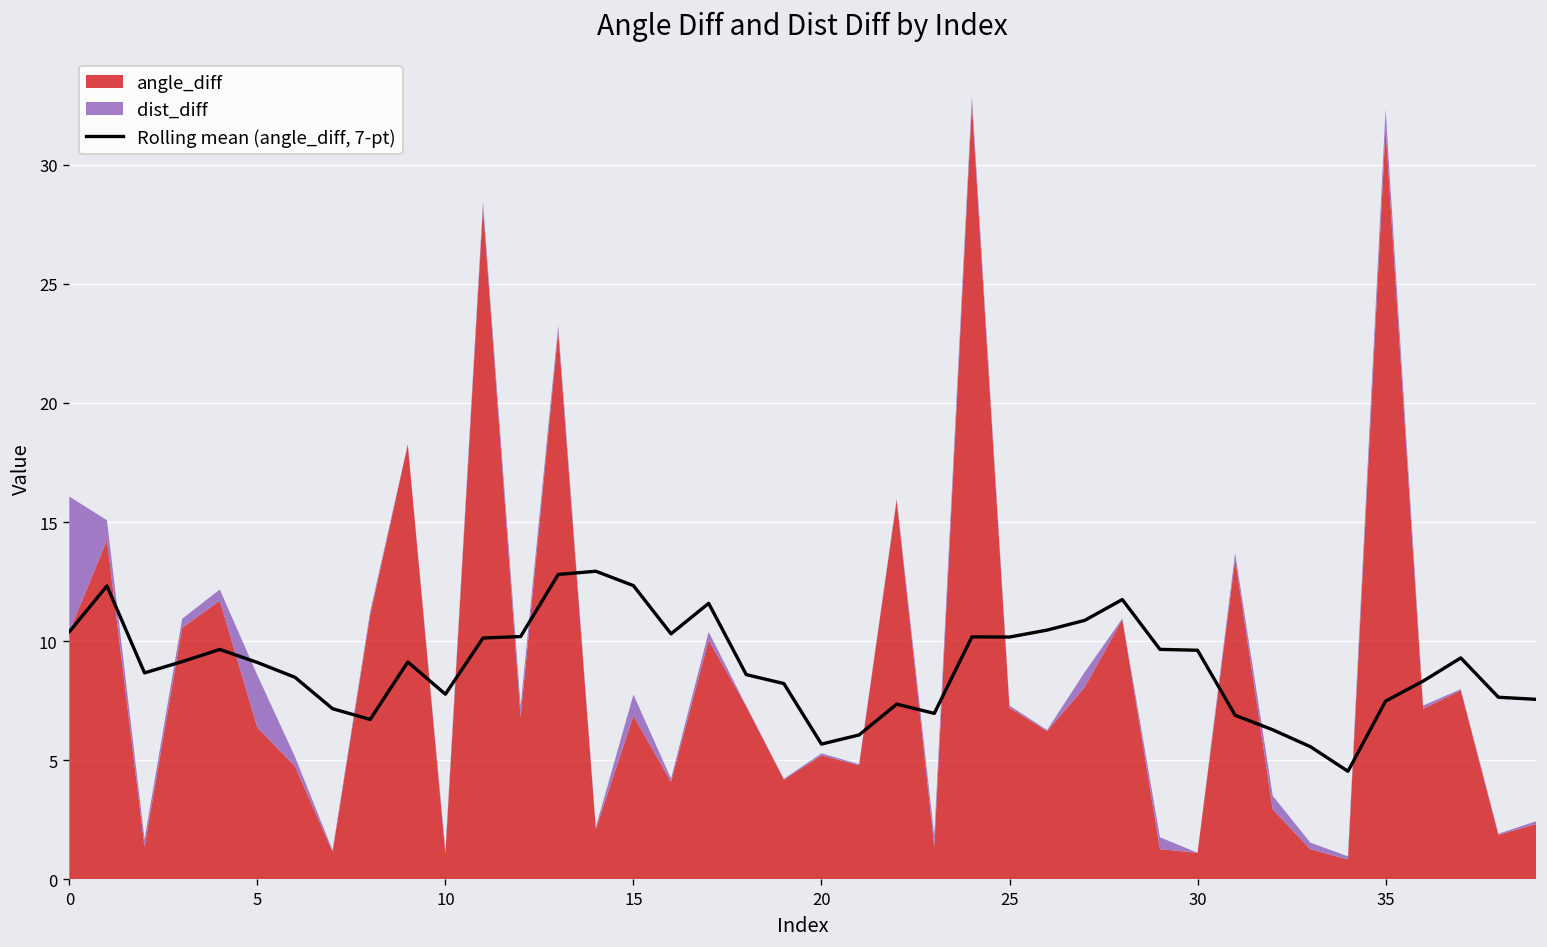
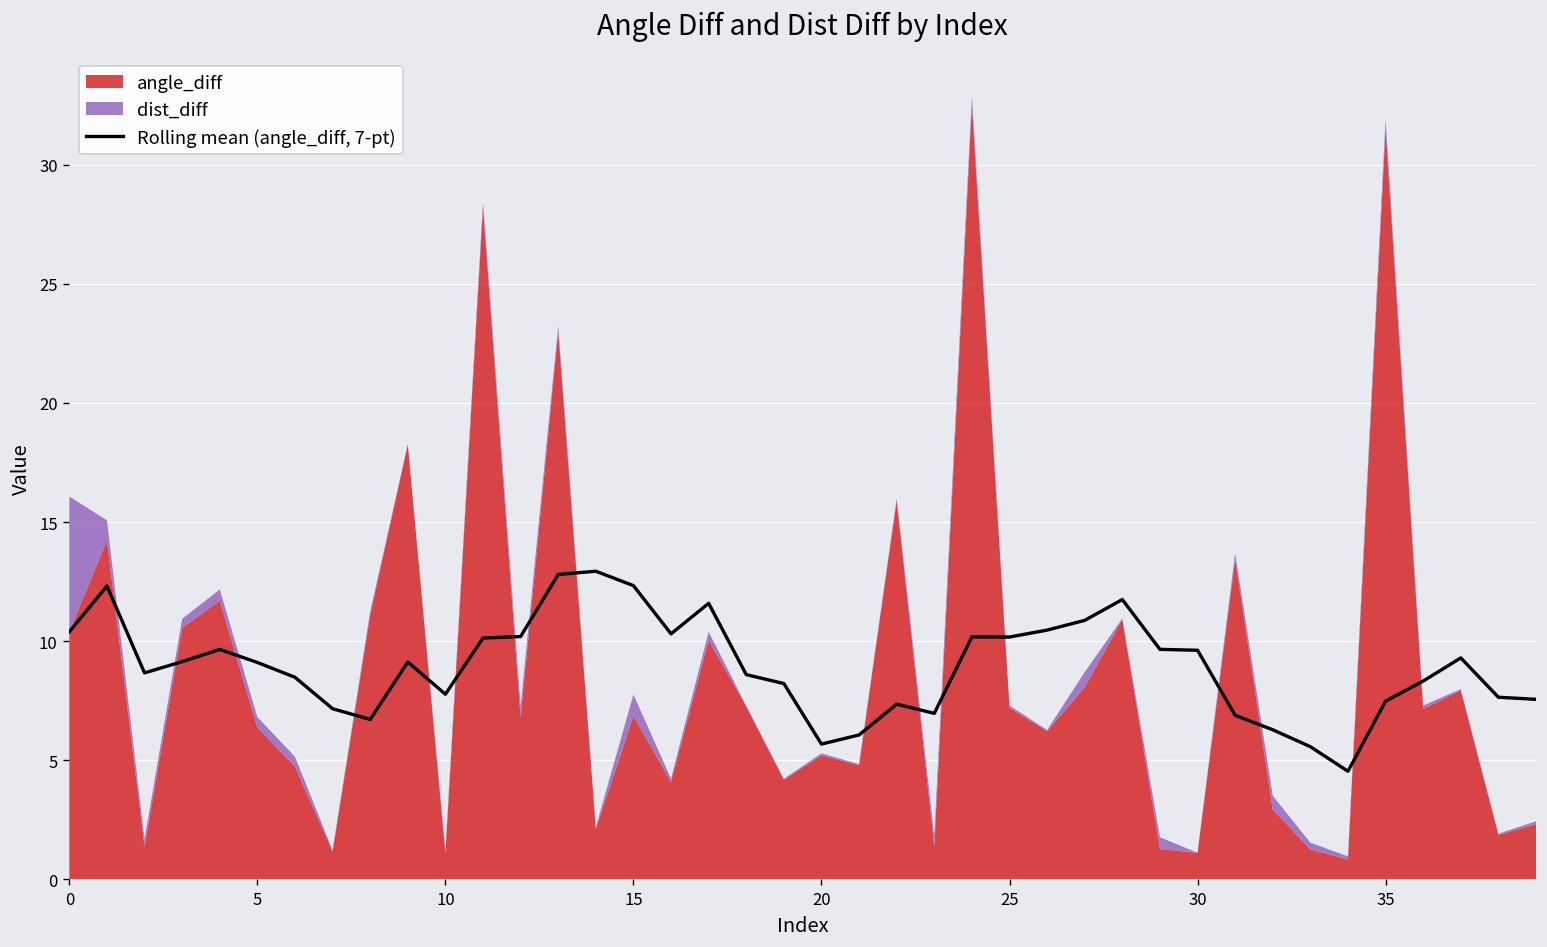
dist_diff, 5: 2.2 -> 0.4
dist_diff, 35: 0.8 -> 0.4
